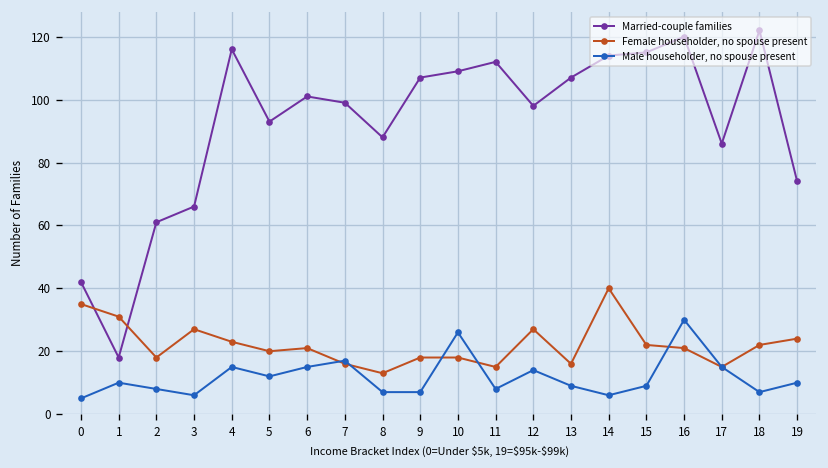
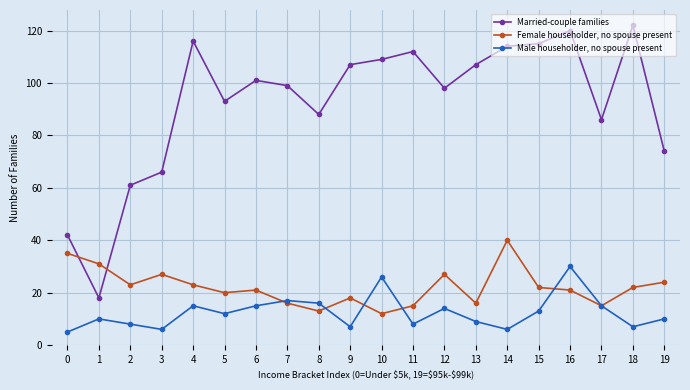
Female householder, no spouse present, 2: 18 -> 23
Male householder, no spouse present, 8: 7 -> 16
Female householder, no spouse present, 10: 18 -> 12
Male householder, no spouse present, 15: 9 -> 13
